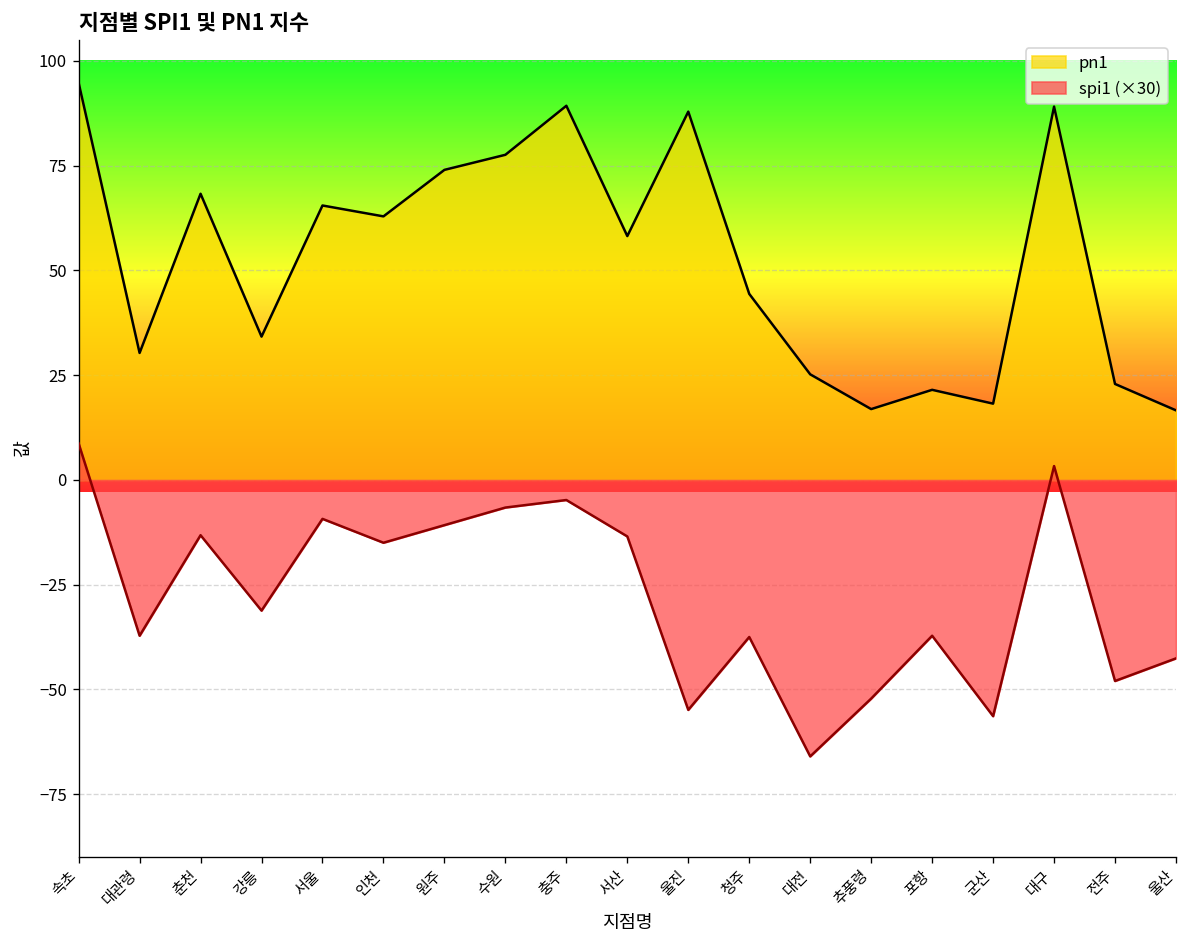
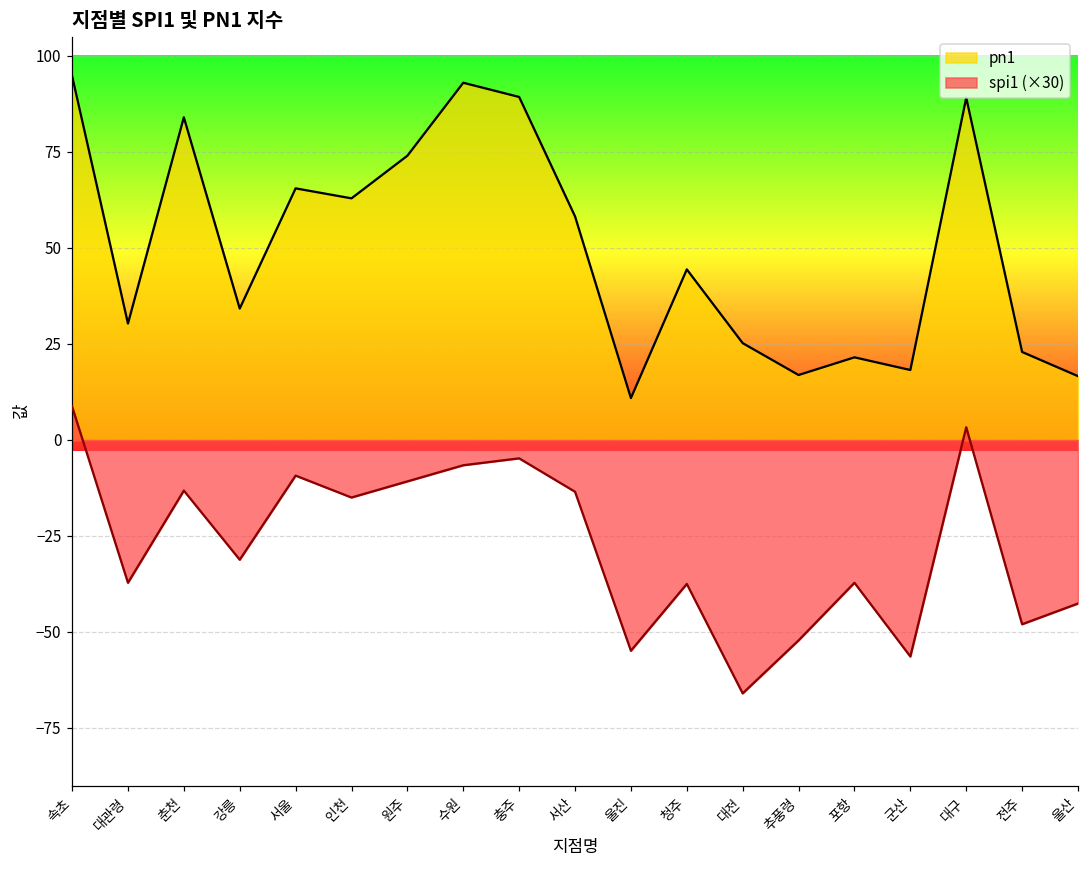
pn1, 춘천: 68 -> 84
pn1, 수원: 78 -> 93
pn1, 울진: 88 -> 11
